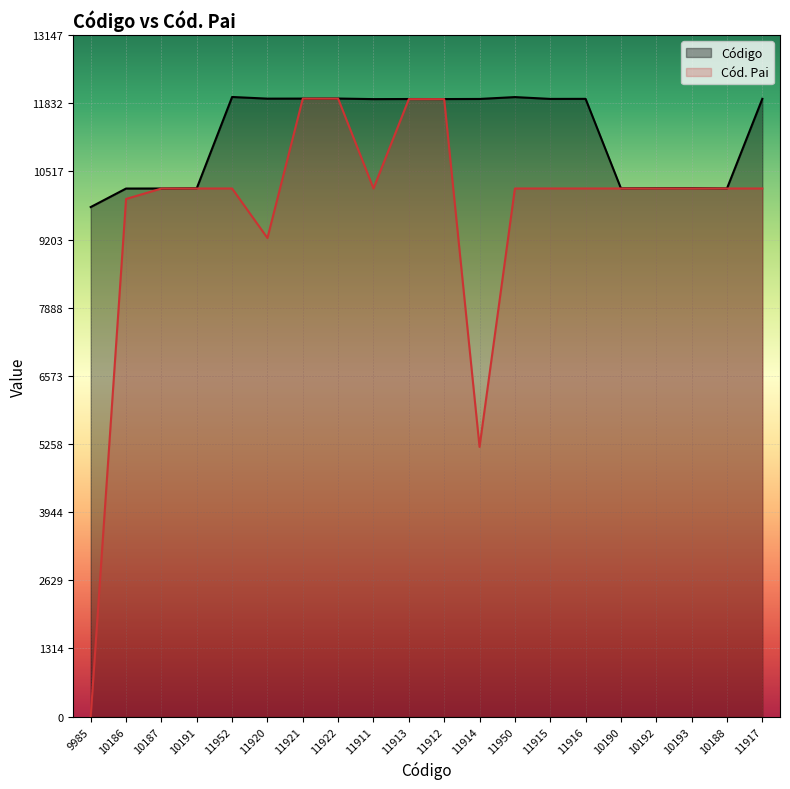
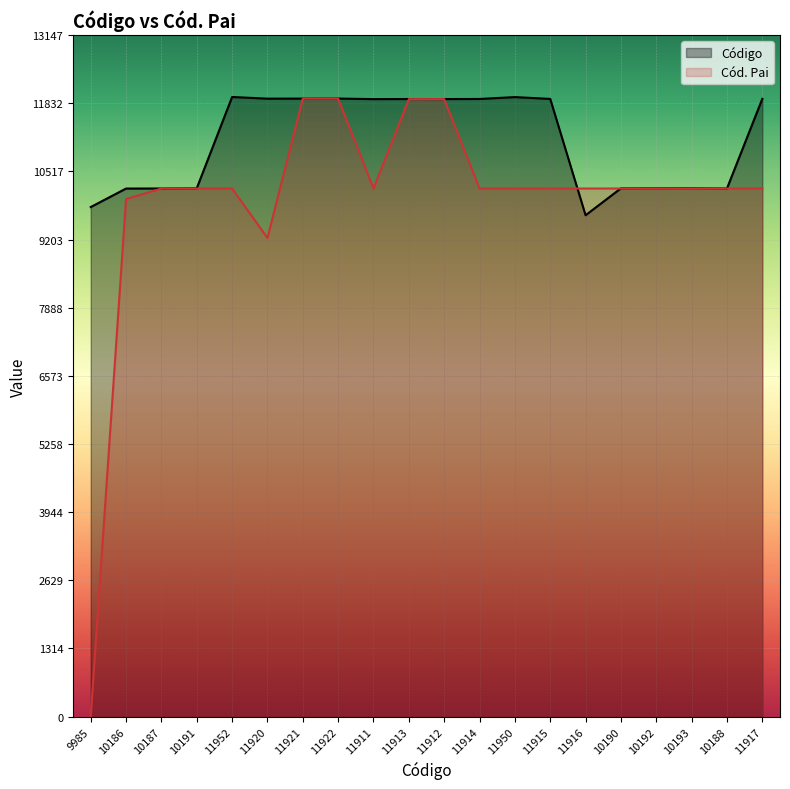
Cód. Pai, 11914: 5200 -> 10200
Código, 11916: 11900 -> 9700
